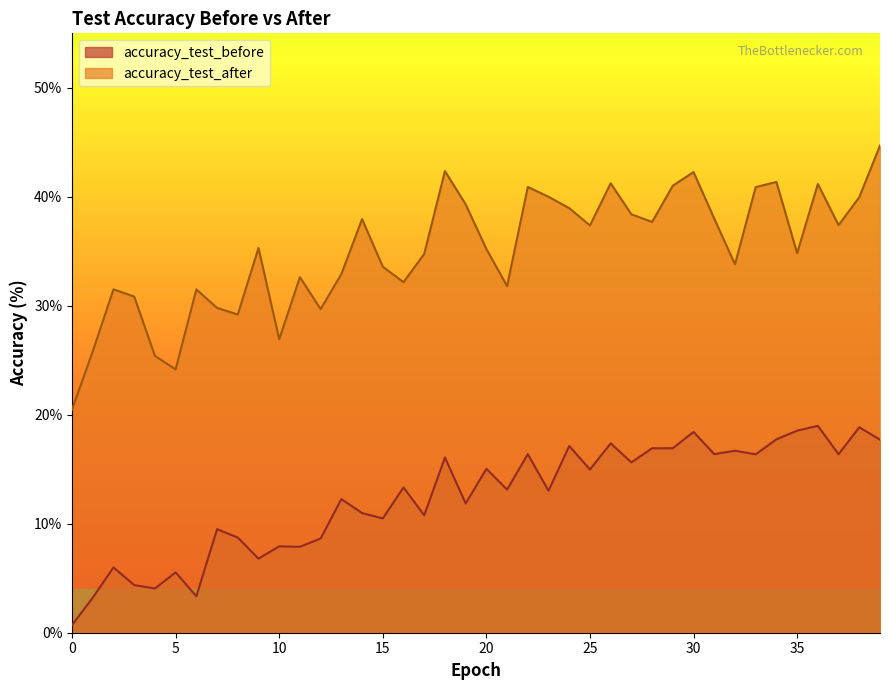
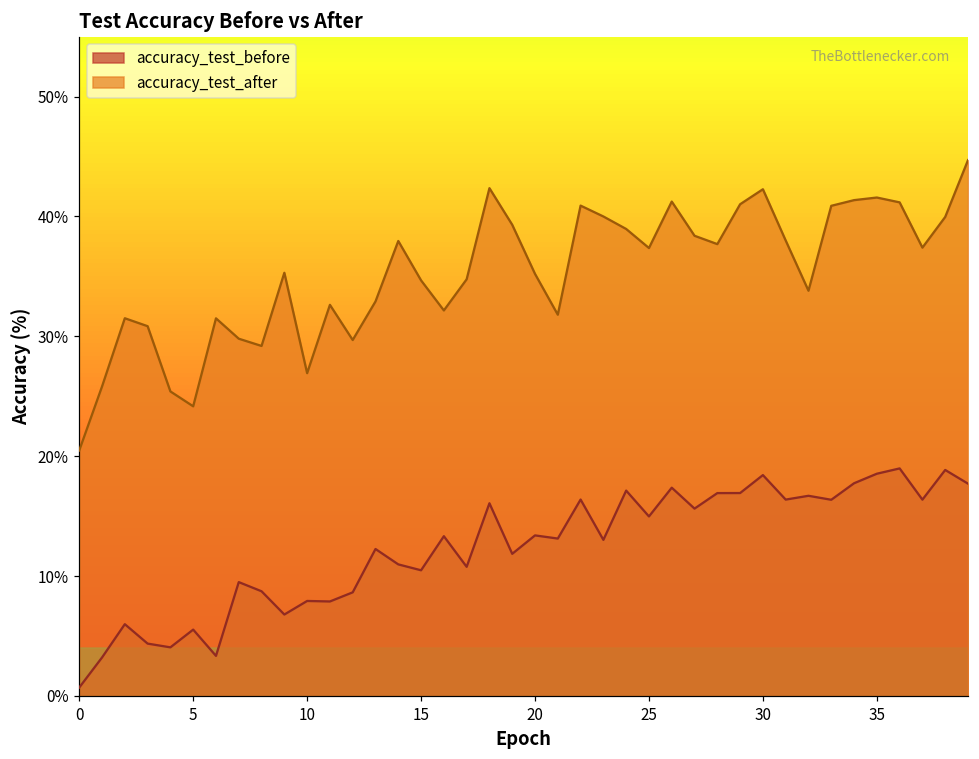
accuracy_test_after, 15: 33.6% -> 34.7%
accuracy_test_before, 20: 15.0% -> 13.4%
accuracy_test_after, 35: 34.8% -> 41.6%
